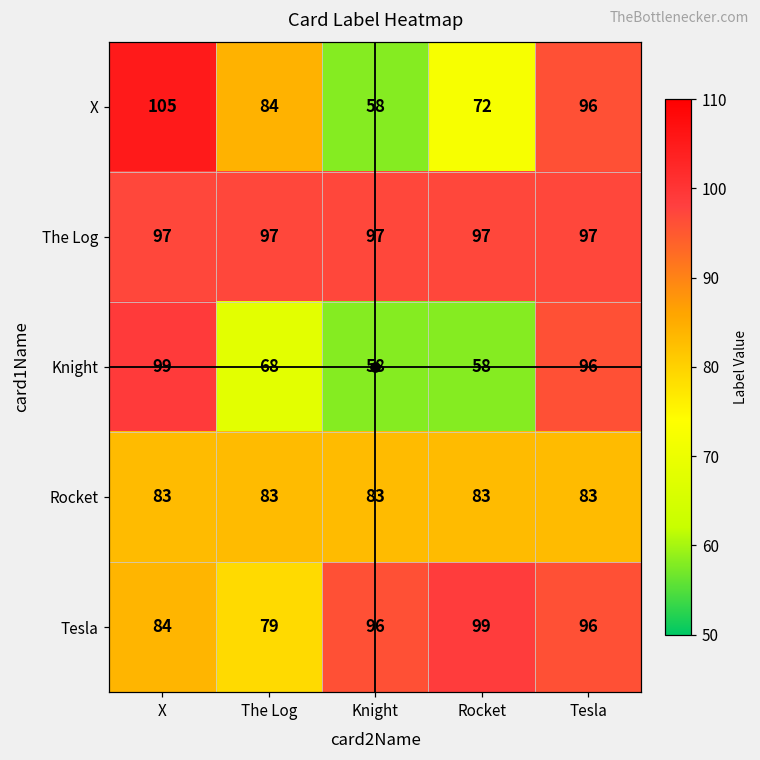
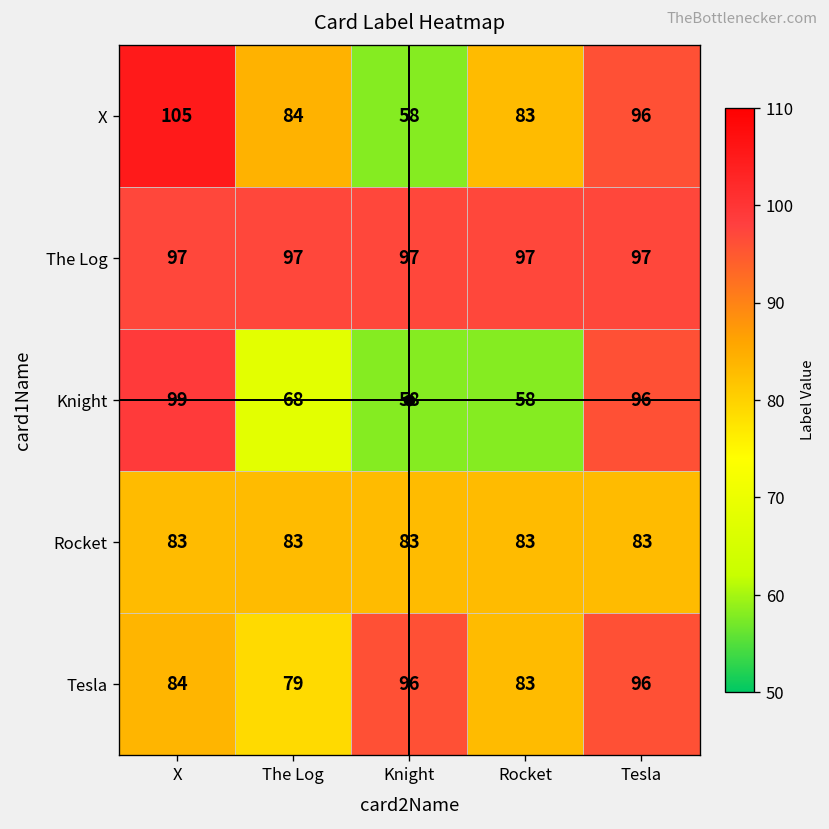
X, Rocket: 72 -> 83
Tesla, Rocket: 99 -> 83
